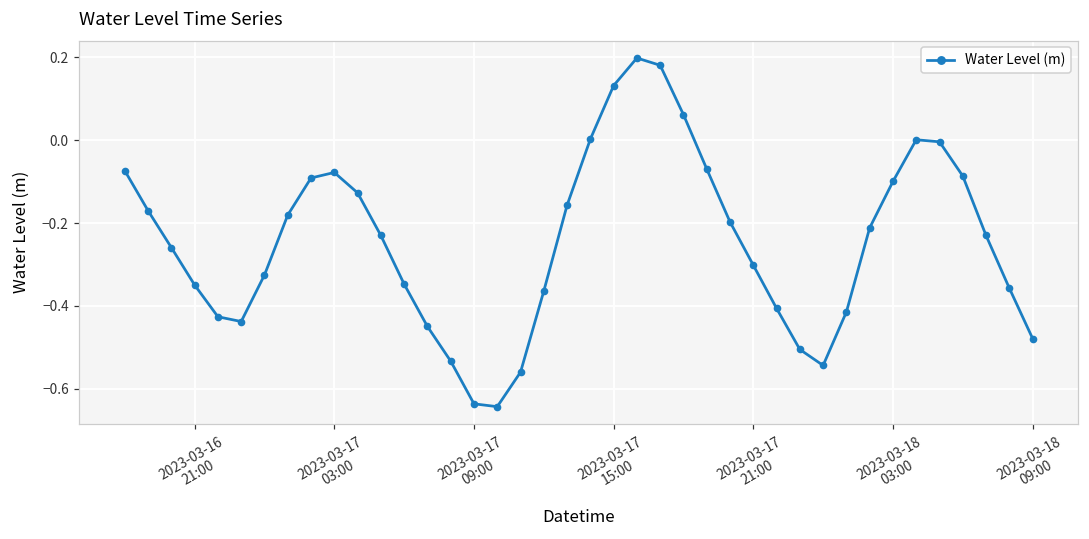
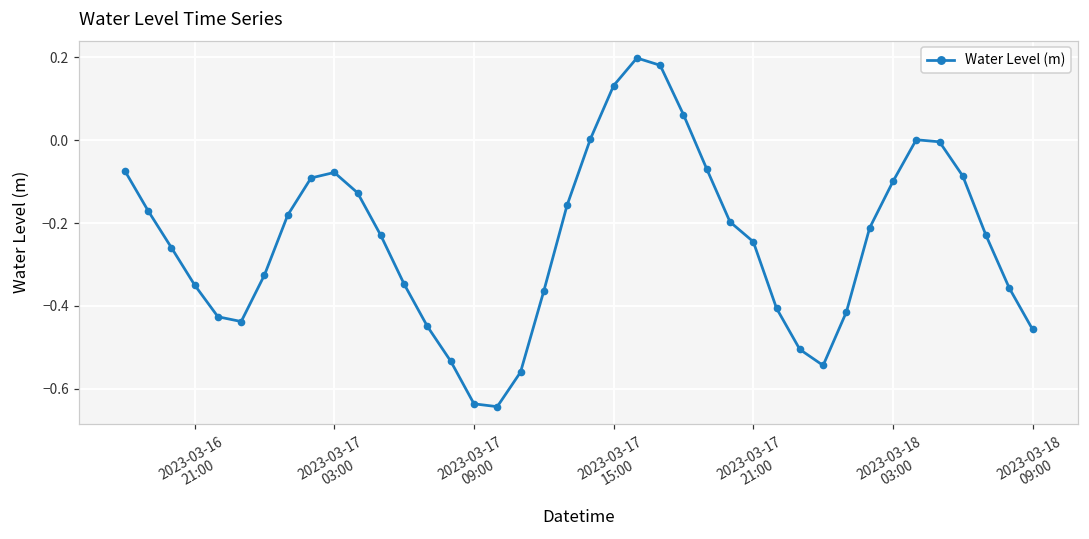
2023-03-17 21:00: -0.30 -> -0.25
2023-03-18 09:00: -0.48 -> -0.46
